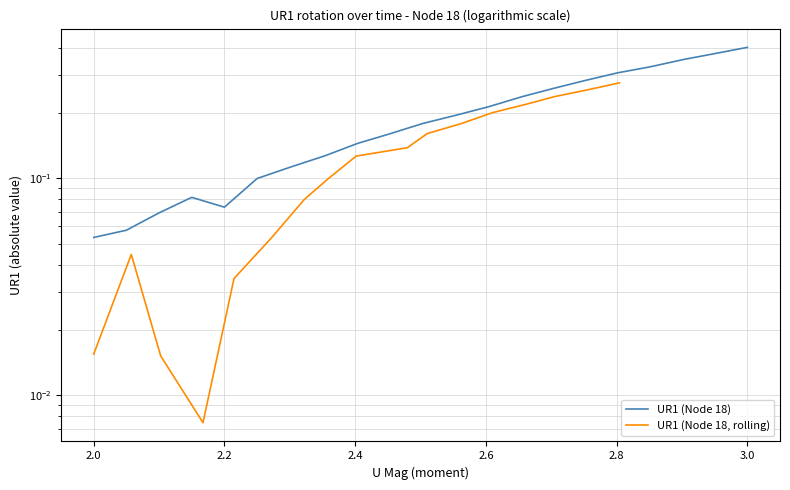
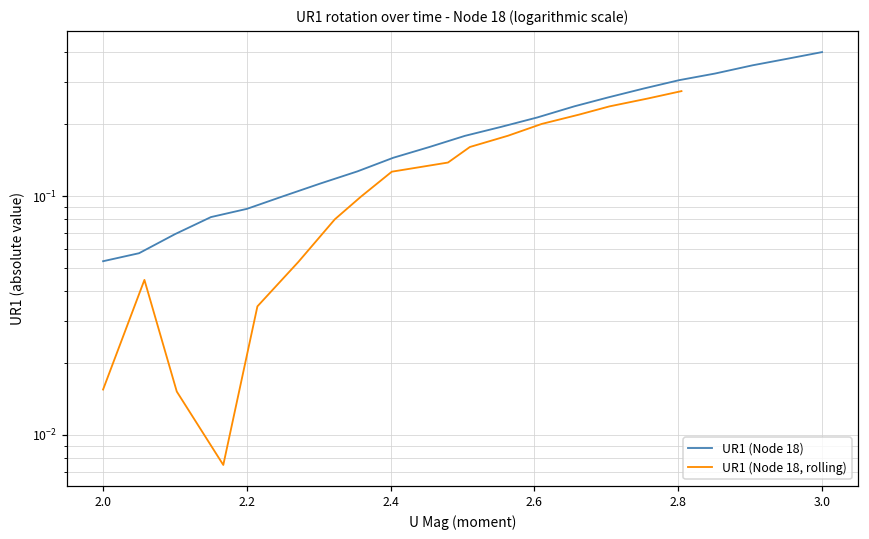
UR1 (Node 18), 2.2: 0.074 -> 0.088
